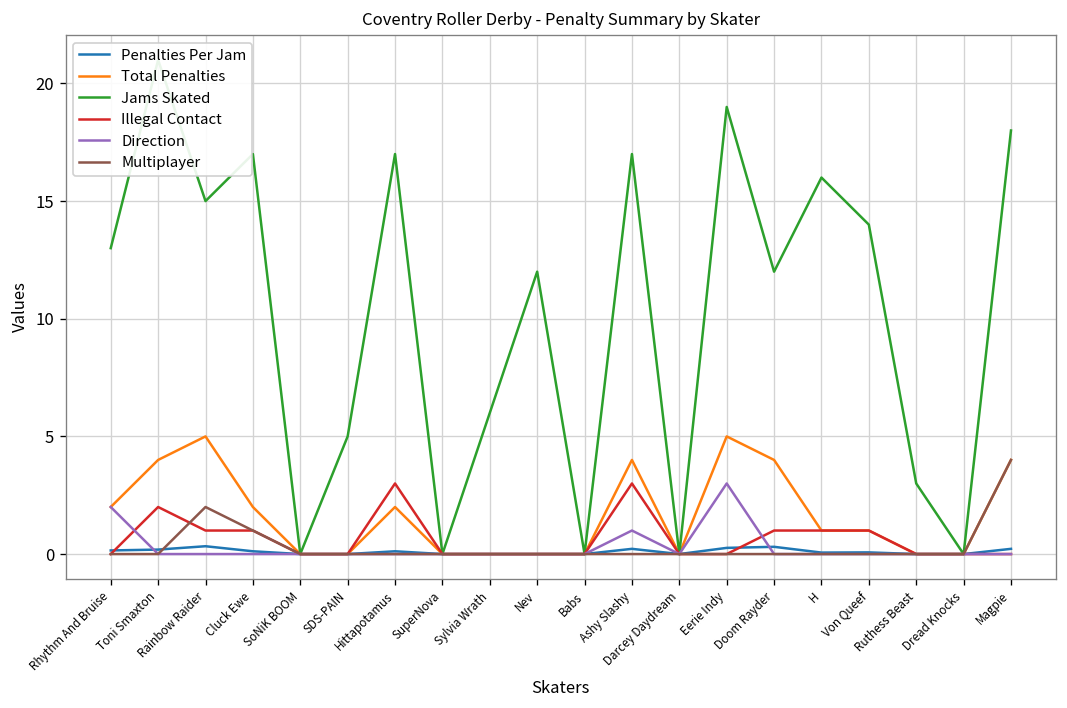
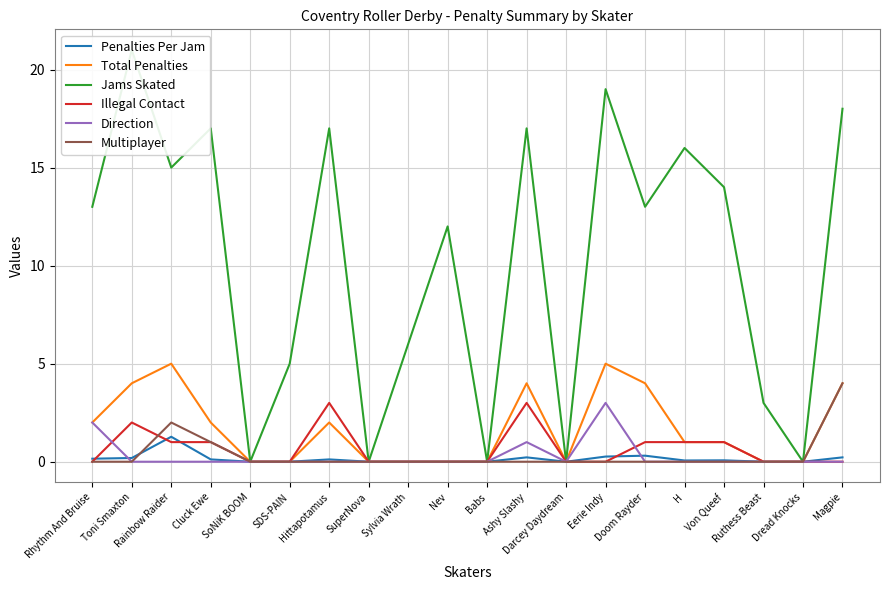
Penalties Per Jam, Rainbow Raider: 0.3 -> 1.3
Jams Skated, Doom Rayder: 12 -> 13
